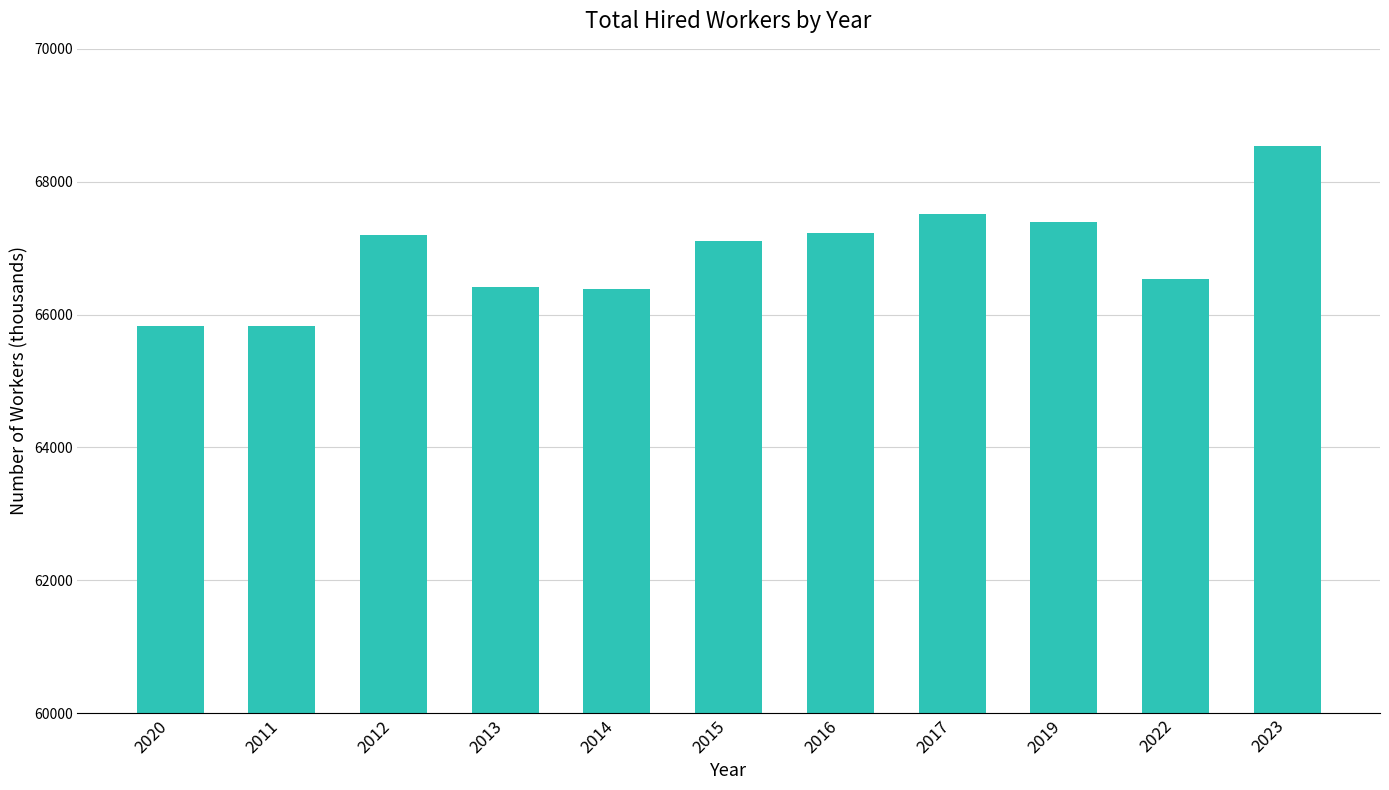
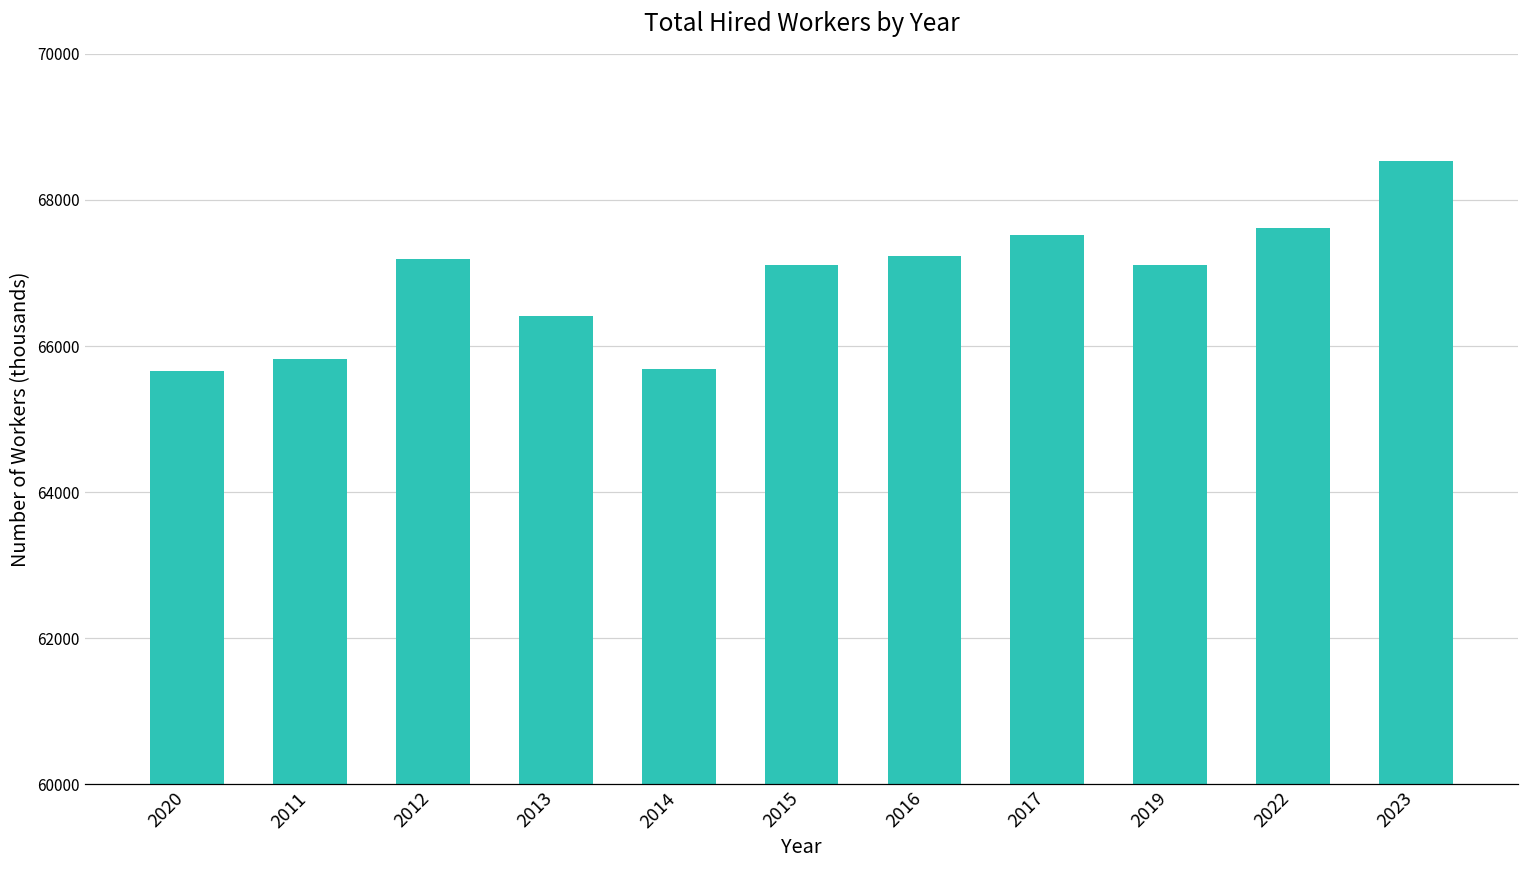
2020: 65800 -> 65700
2014: 66400 -> 65700
2019: 67400 -> 67100
2022: 66500 -> 67600
